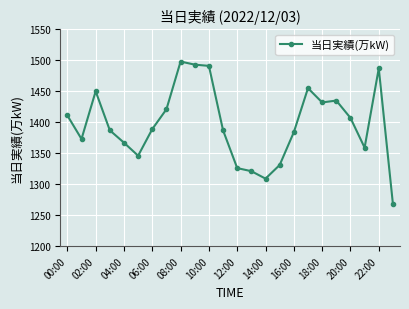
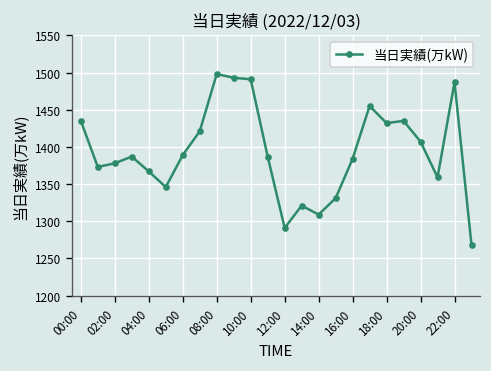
00:00: 1410 -> 1440
02:00: 1450 -> 1380
12:00: 1330 -> 1290
